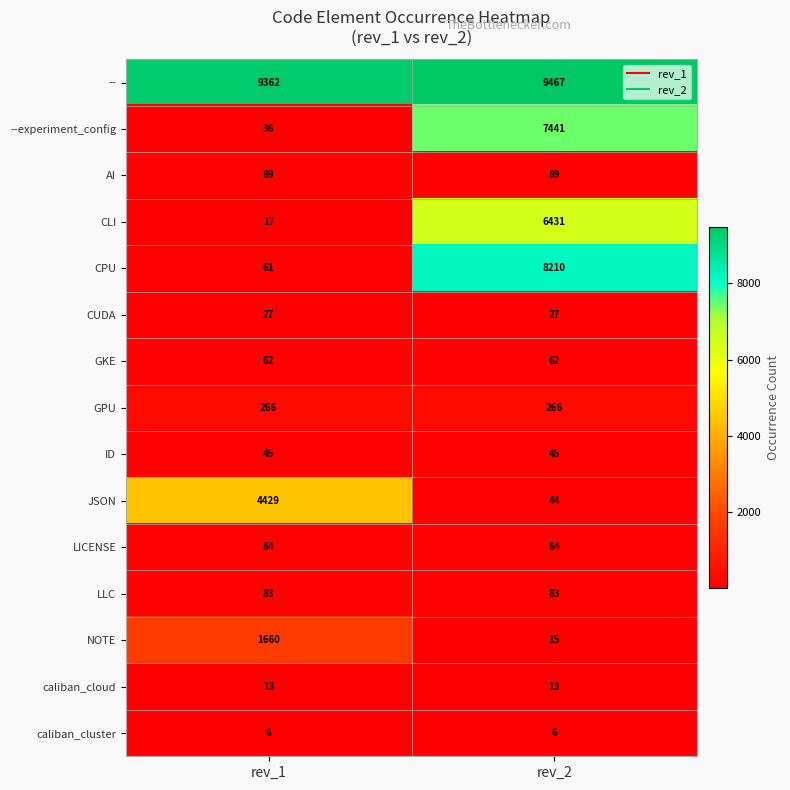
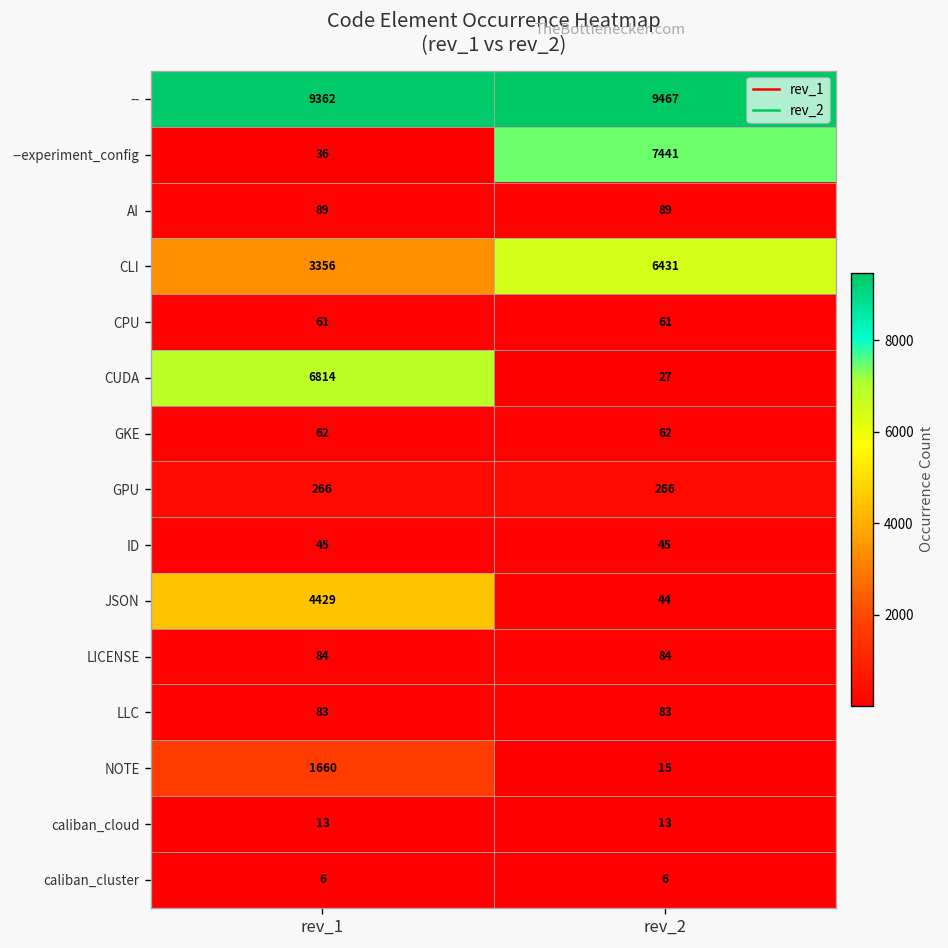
CLI, rev_1: 17 -> 3356
CPU, rev_2: 8210 -> 61
CUDA, rev_1: 27 -> 6814
